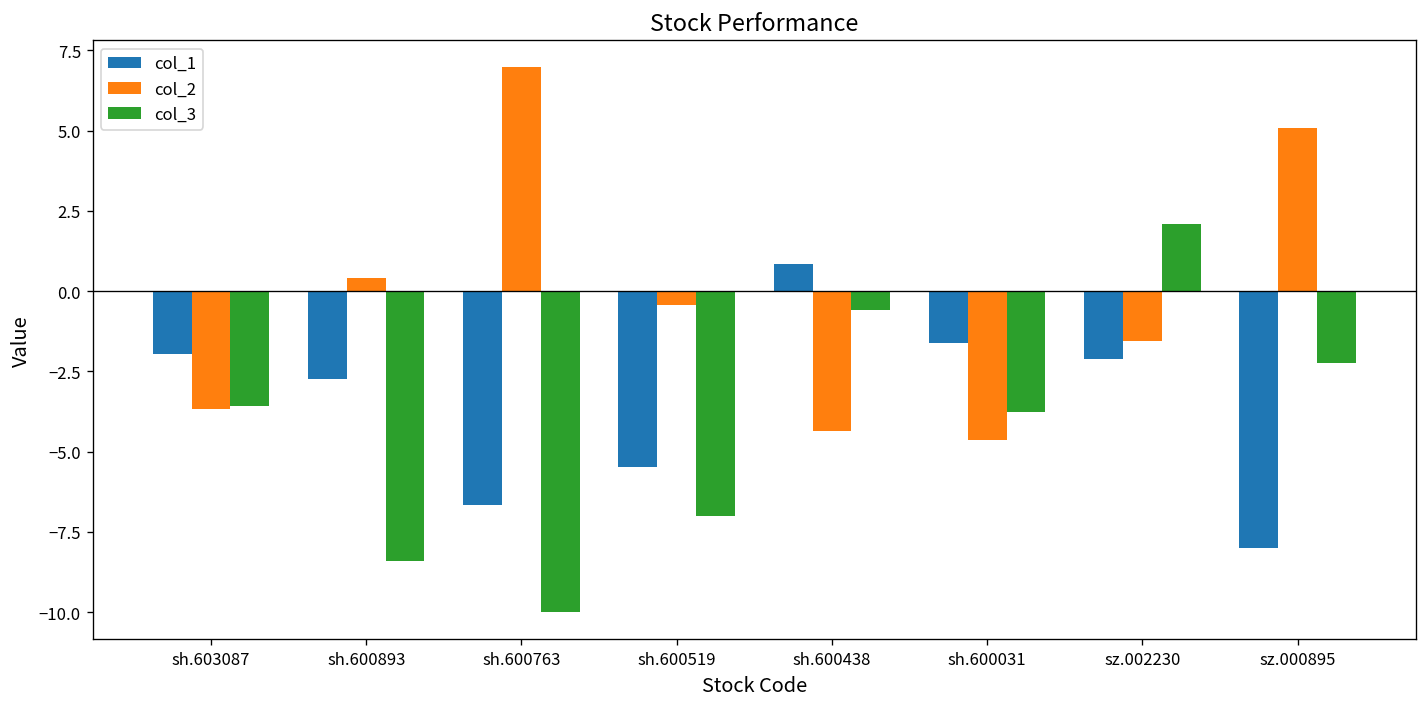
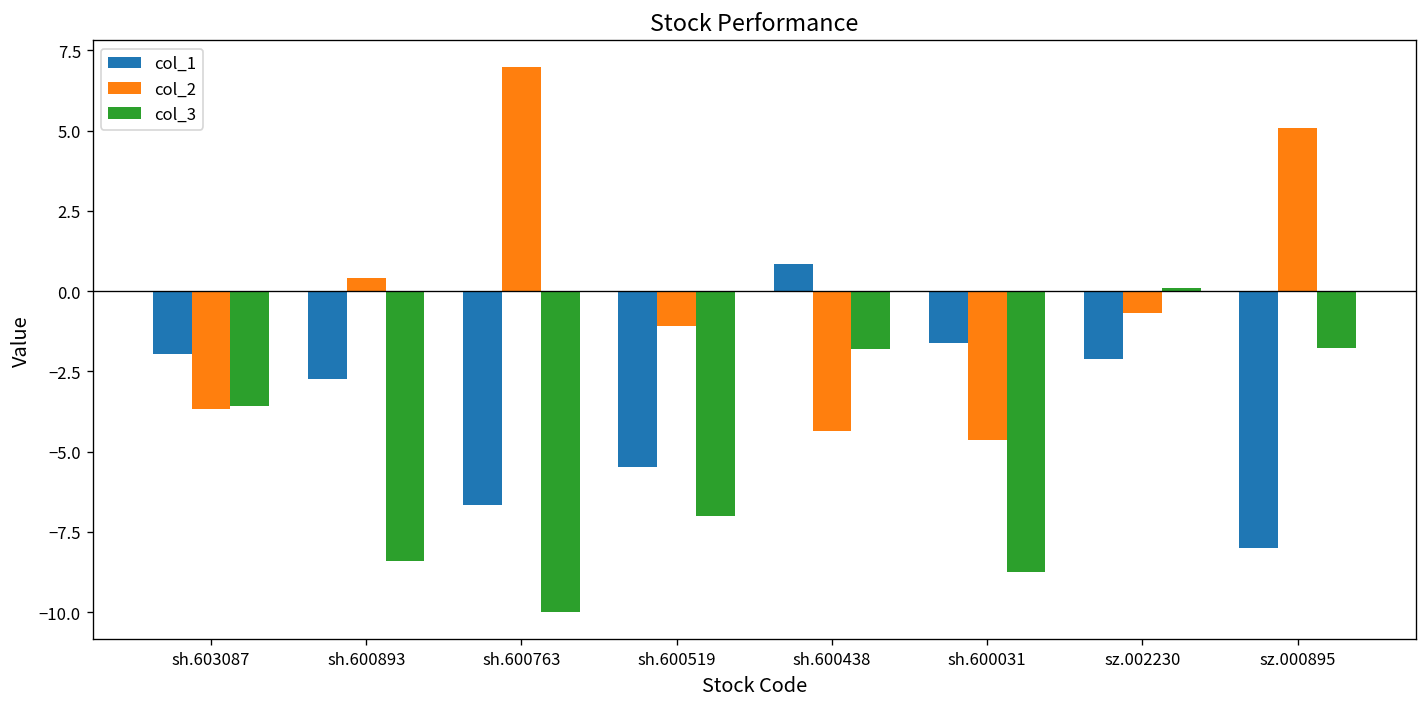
col_2, sh.600519: -0.4 -> -1.1
col_3, sh.600438: -0.6 -> -1.8
col_3, sh.600031: -3.8 -> -8.7
col_2, sz.002230: -1.6 -> -0.7
col_3, sz.002230: 2.1 -> 0.1
col_3, sz.000895: -2.2 -> -1.8
